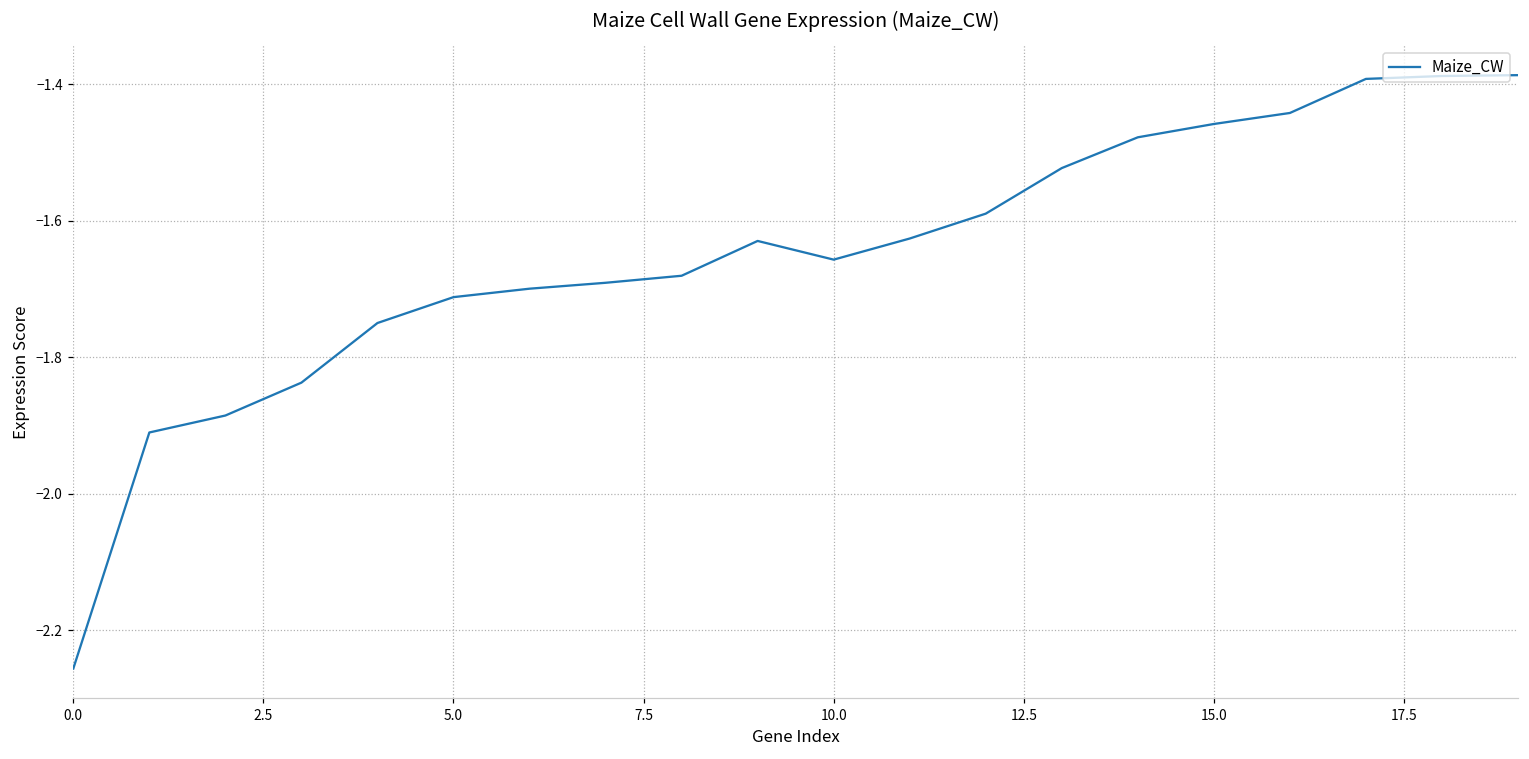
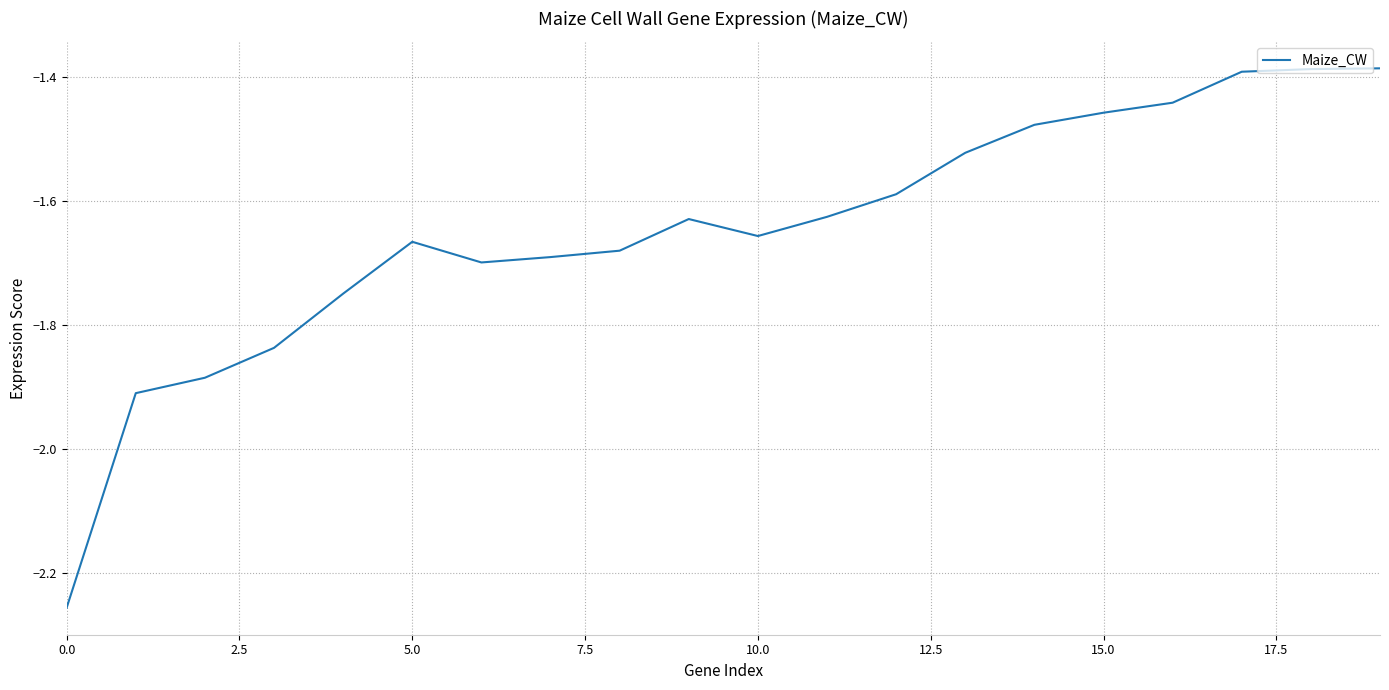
5.0: -1.71 -> -1.67
